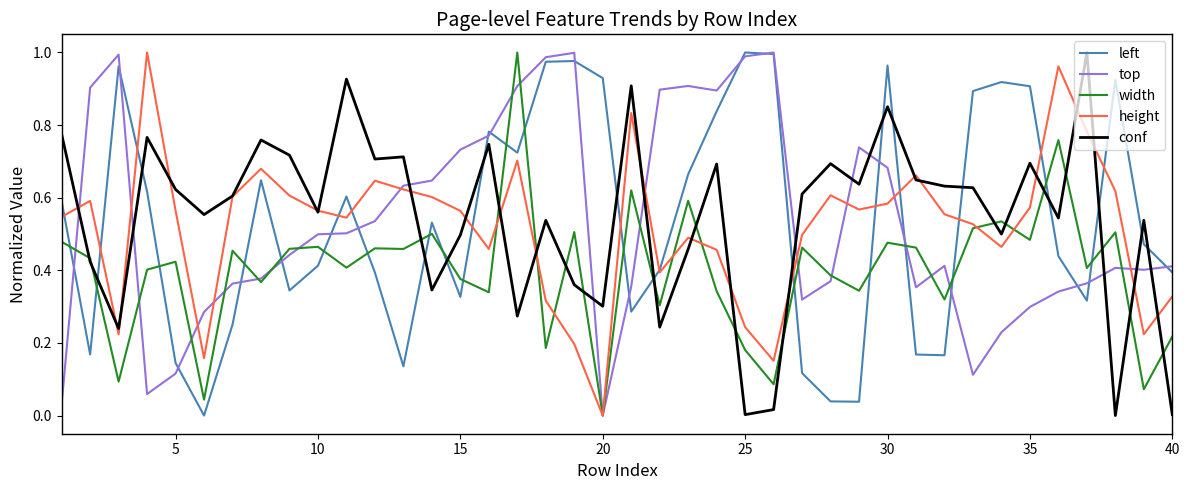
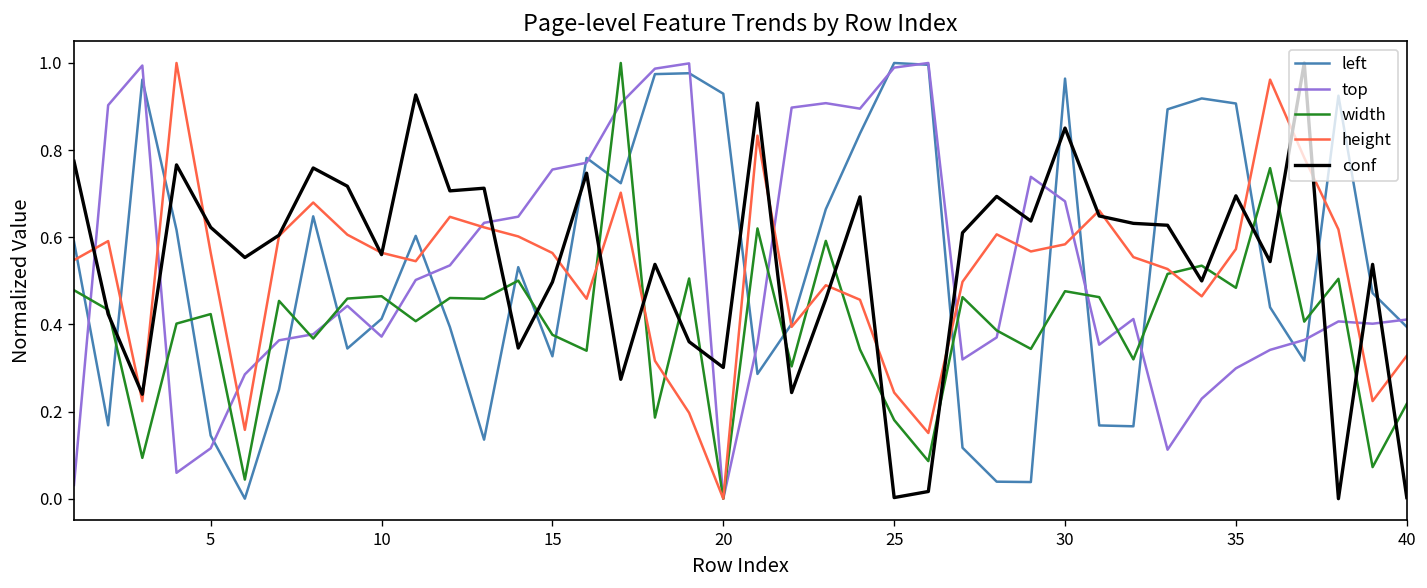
top, 10: 0.50 -> 0.37
top, 15: 0.73 -> 0.76
